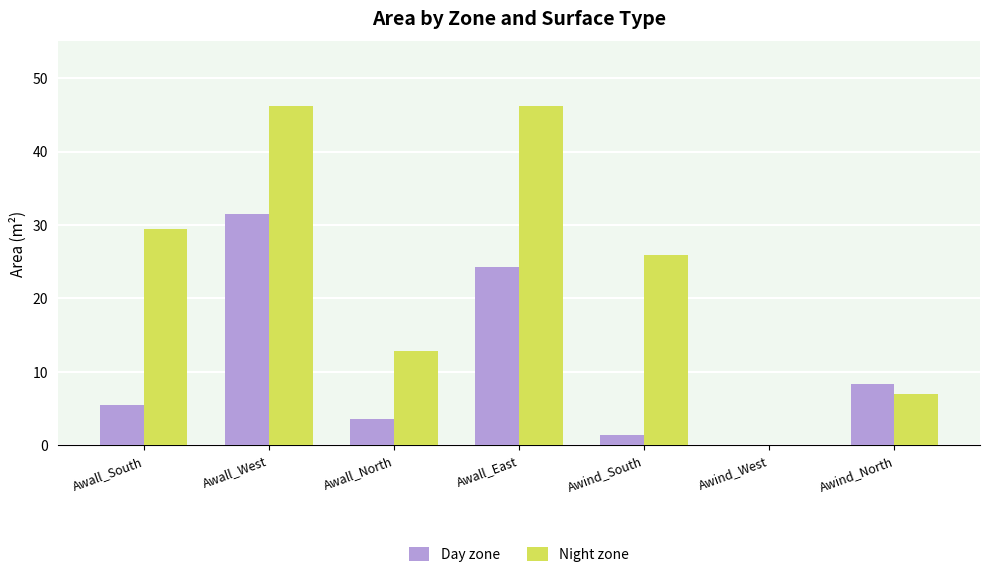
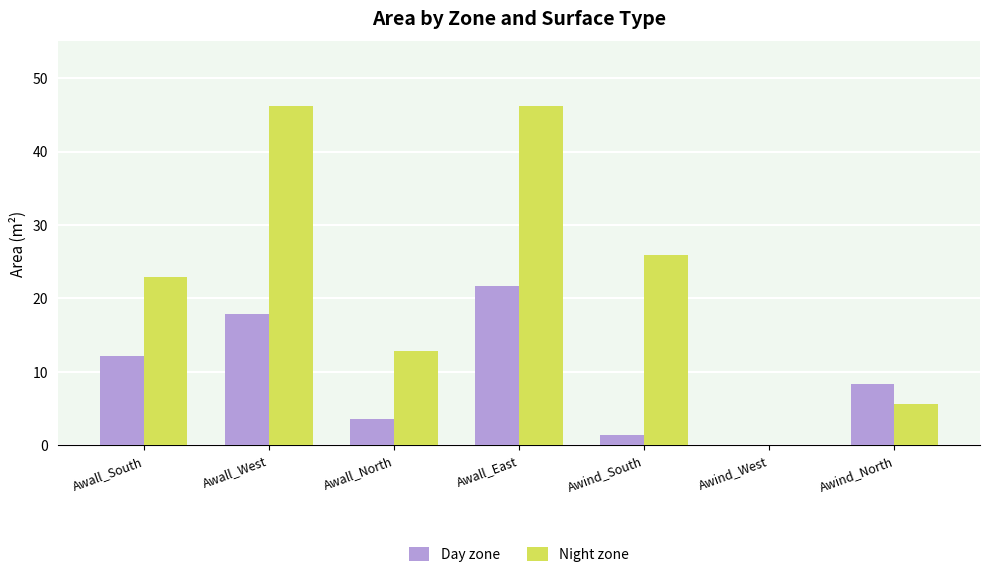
Day zone, Awall_South: 6 -> 12
Night zone, Awall_South: 30 -> 23
Day zone, Awall_West: 32 -> 18
Day zone, Awall_East: 24 -> 22
Night zone, Awind_North: 7 -> 6
